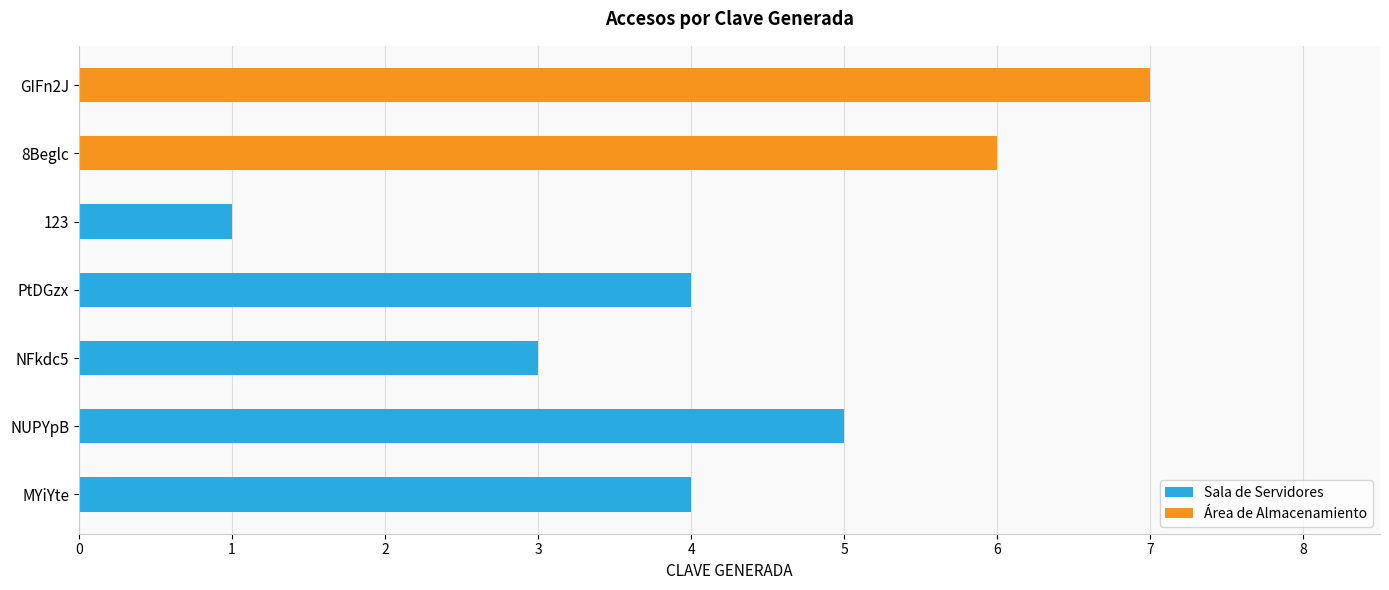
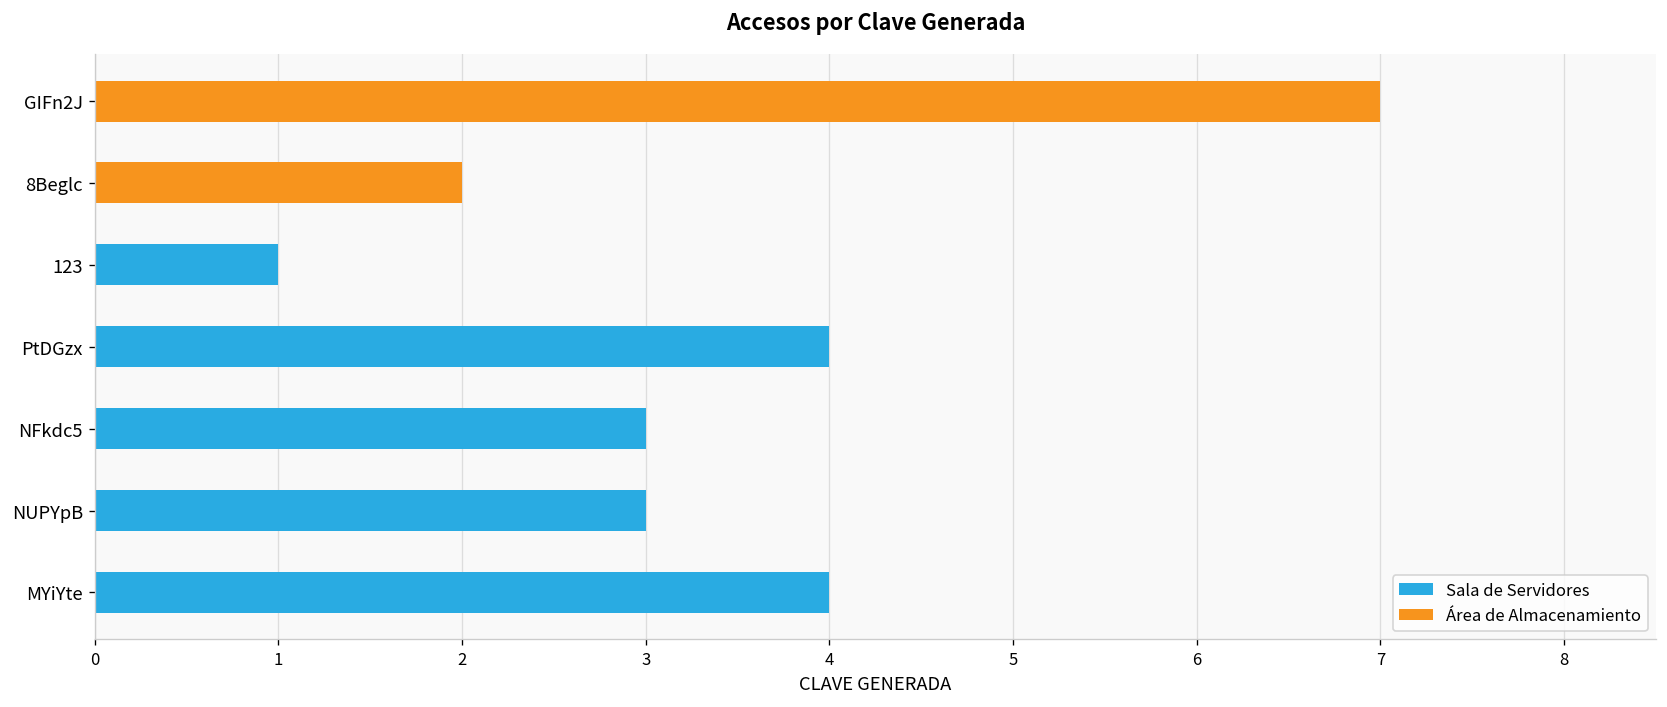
8Beglc: 6 -> 2
NUPYpB: 5 -> 3
